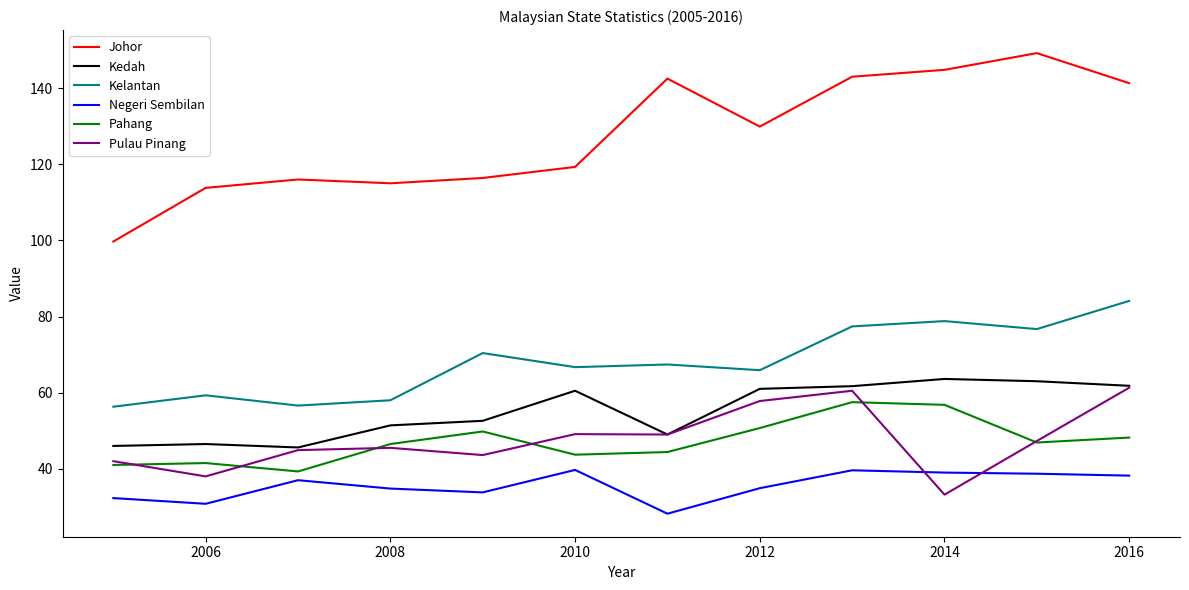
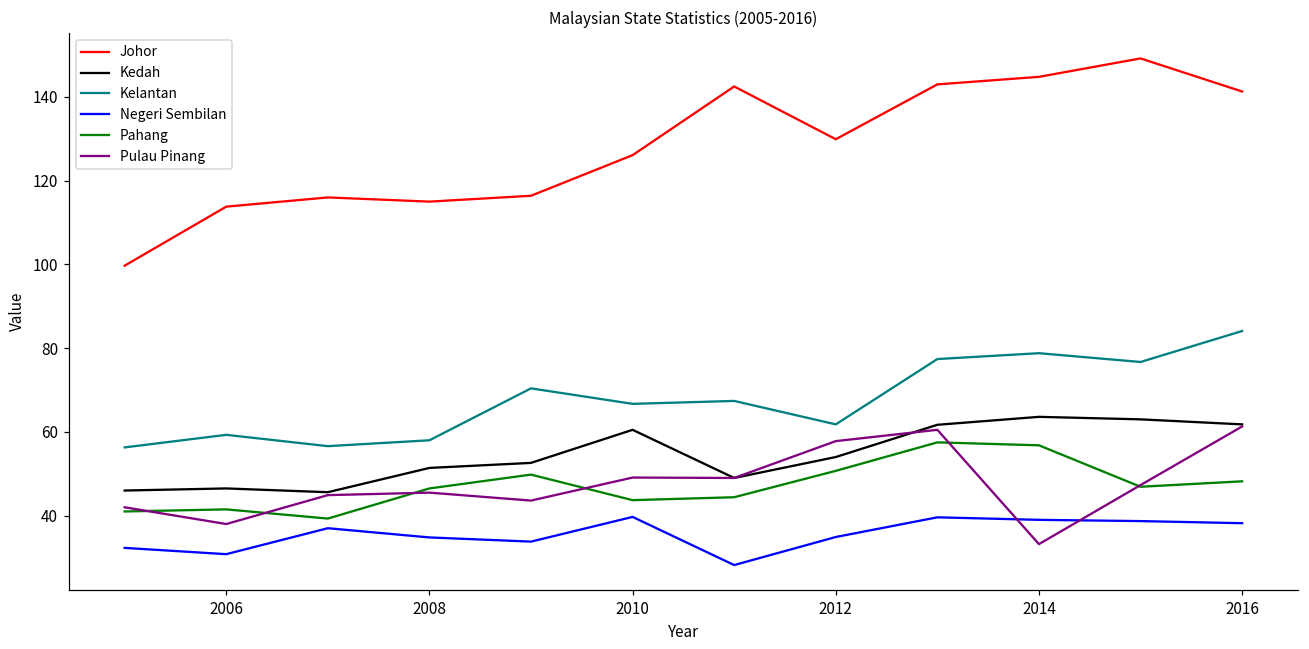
Johor, 2010: 119 -> 126
Kedah, 2012: 61 -> 54
Kelantan, 2012: 66 -> 62
